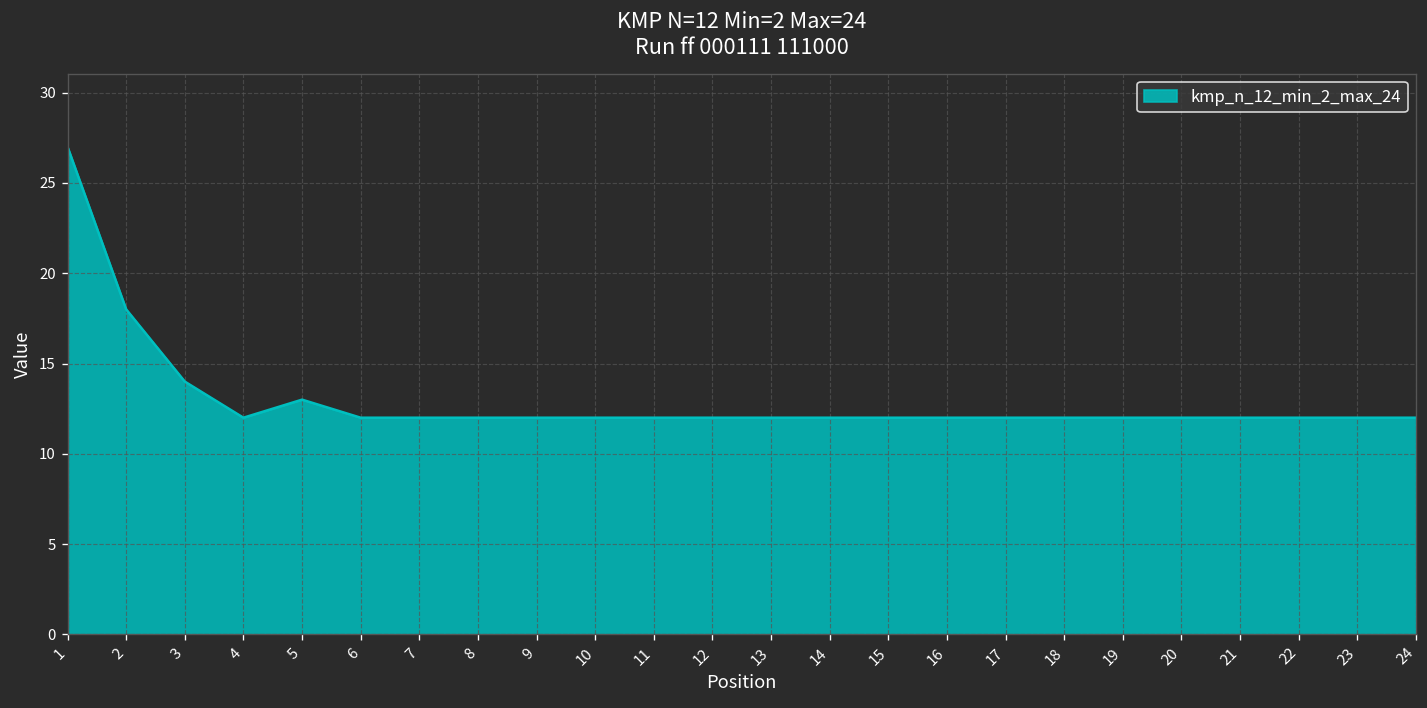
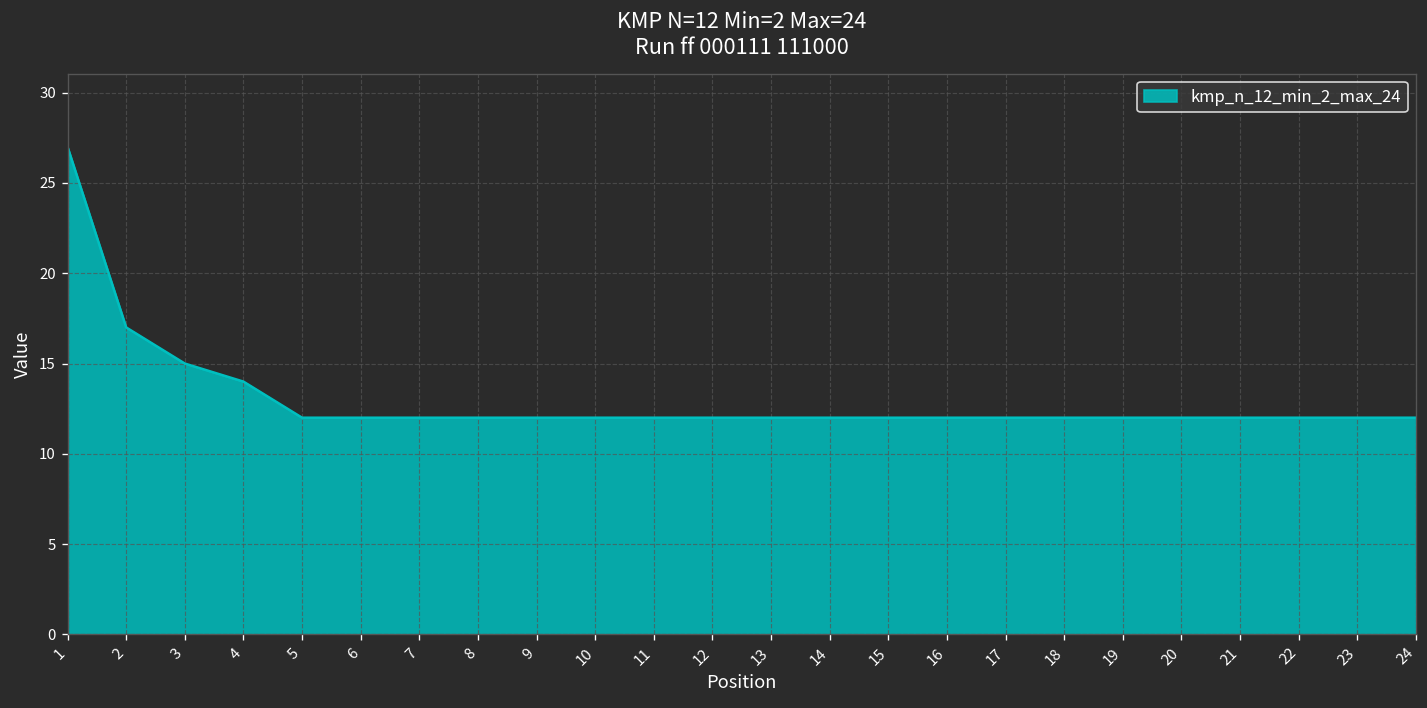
2: 18 -> 17
3: 14 -> 15
4: 12 -> 14
5: 13 -> 12
